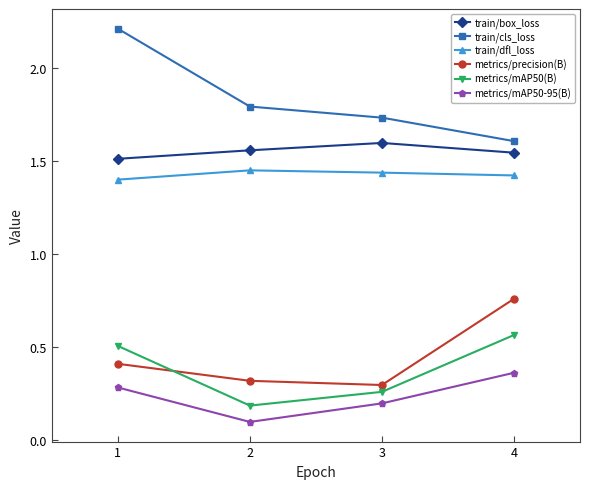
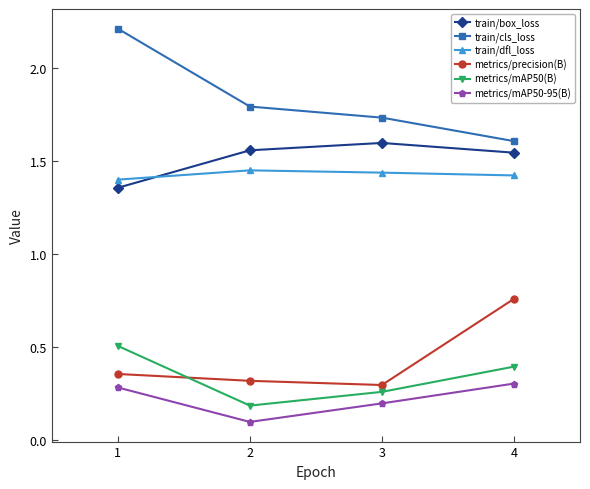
train/box_loss, 1: 1.51 -> 1.35
metrics/precision(B), 1: 0.41 -> 0.35
metrics/mAP50(B), 4: 0.56 -> 0.39
metrics/mAP50-95(B), 4: 0.36 -> 0.30
